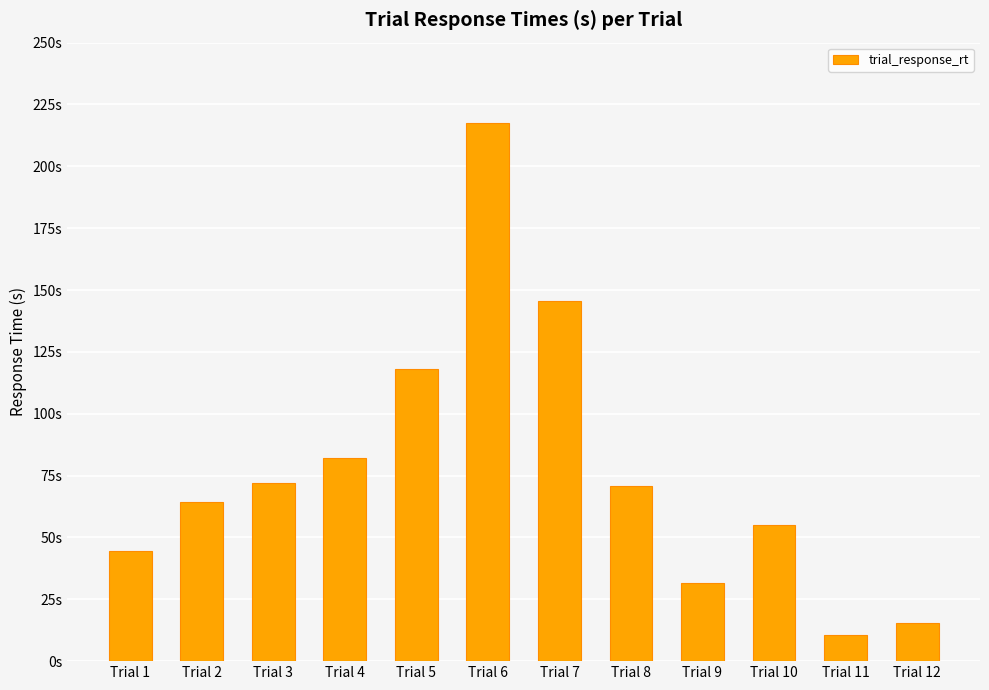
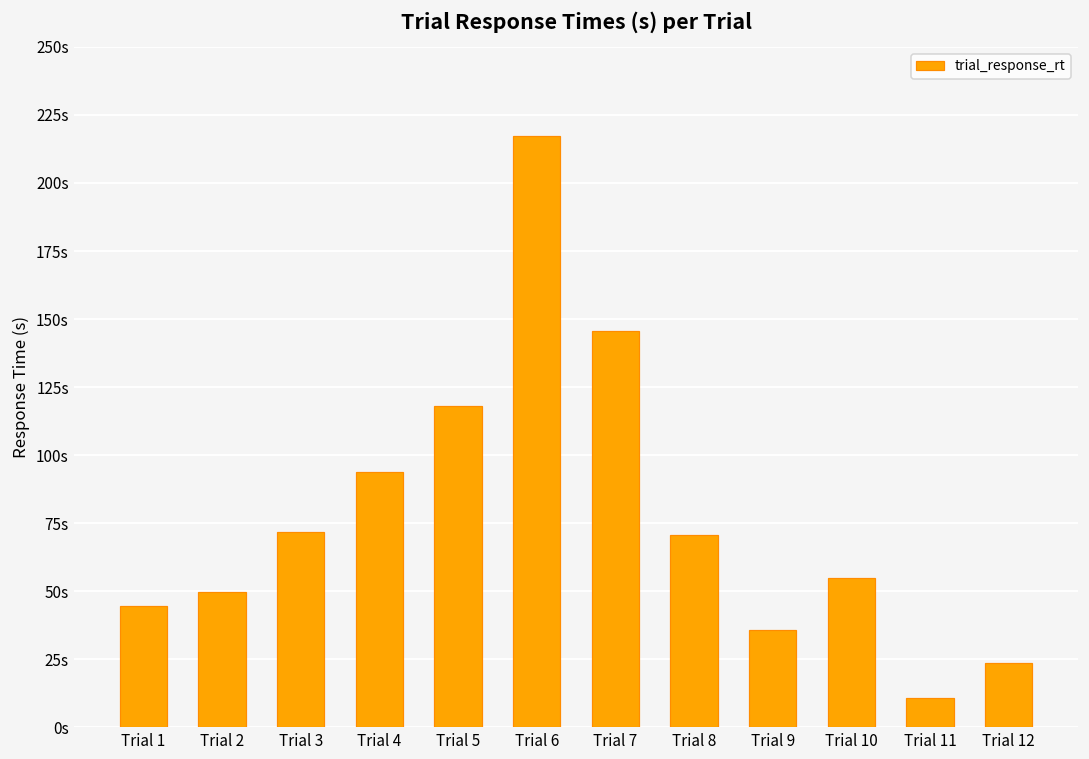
Trial 2: 64s -> 50s
Trial 4: 82s -> 94s
Trial 9: 32s -> 36s
Trial 12: 15s -> 23s
